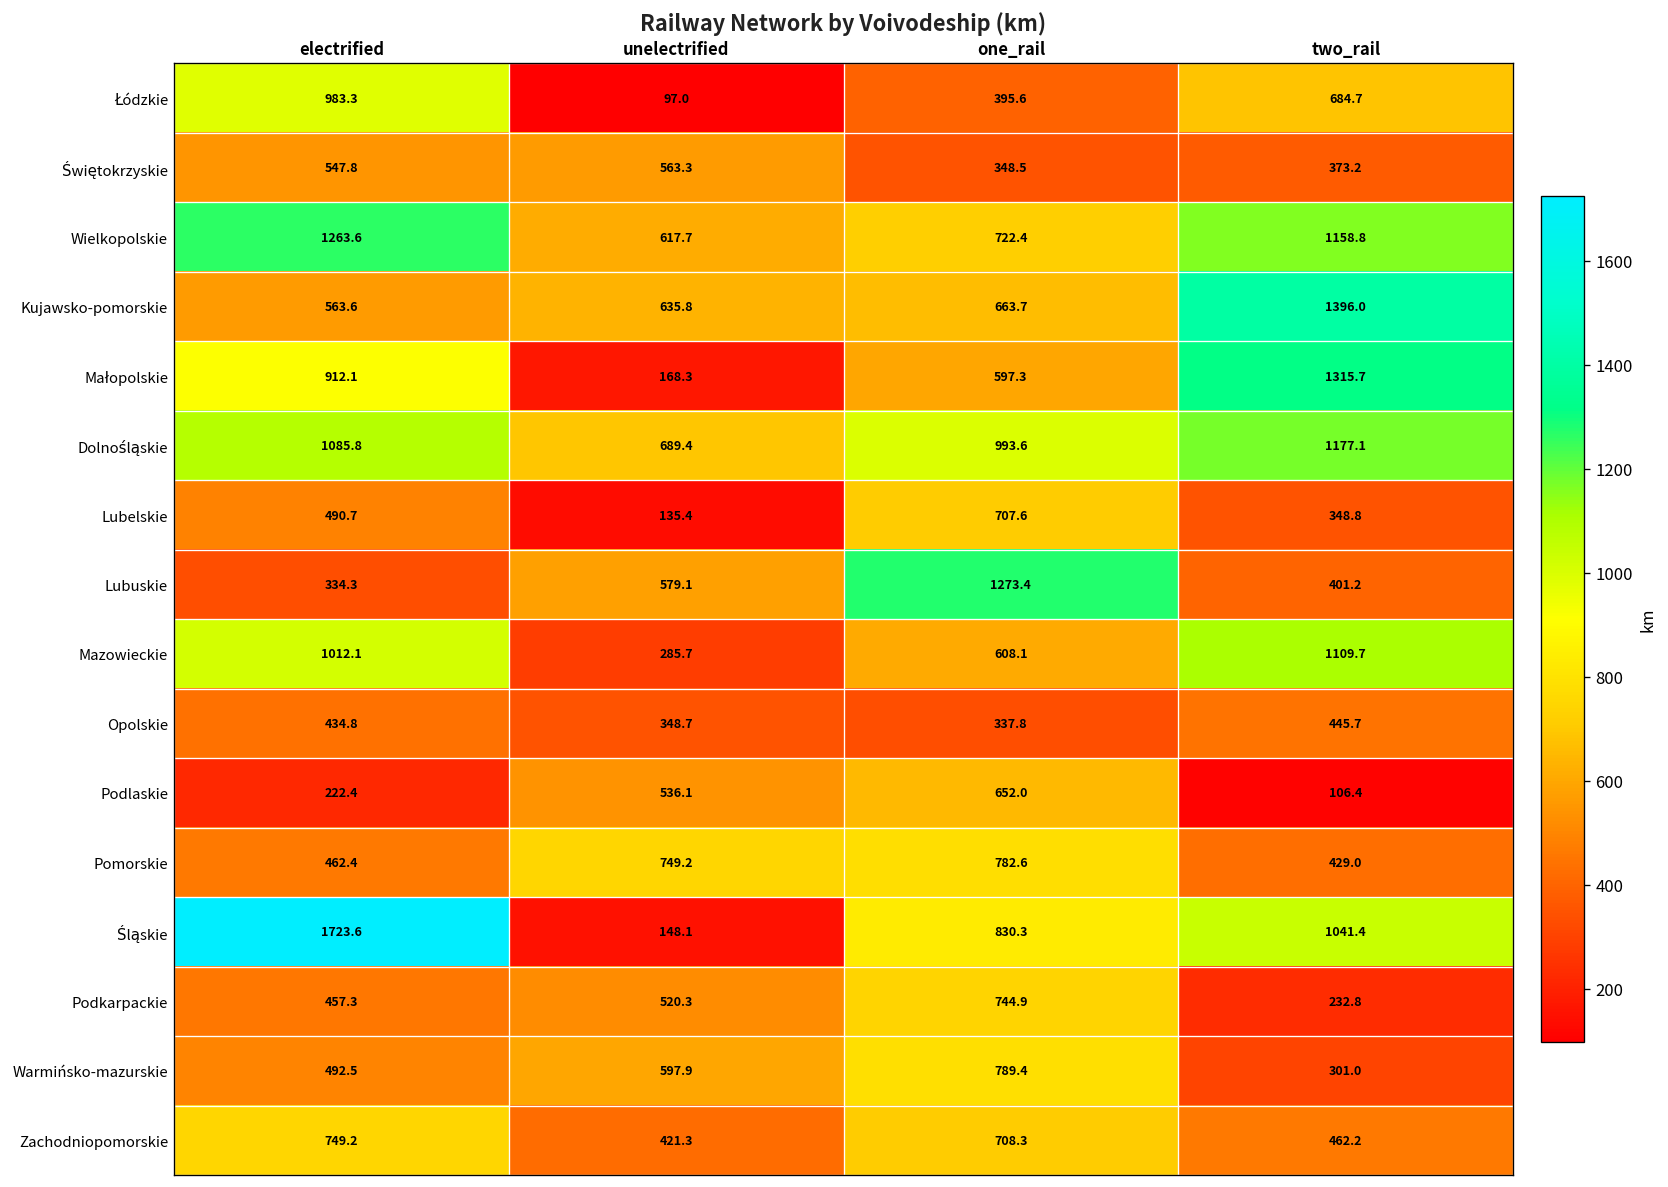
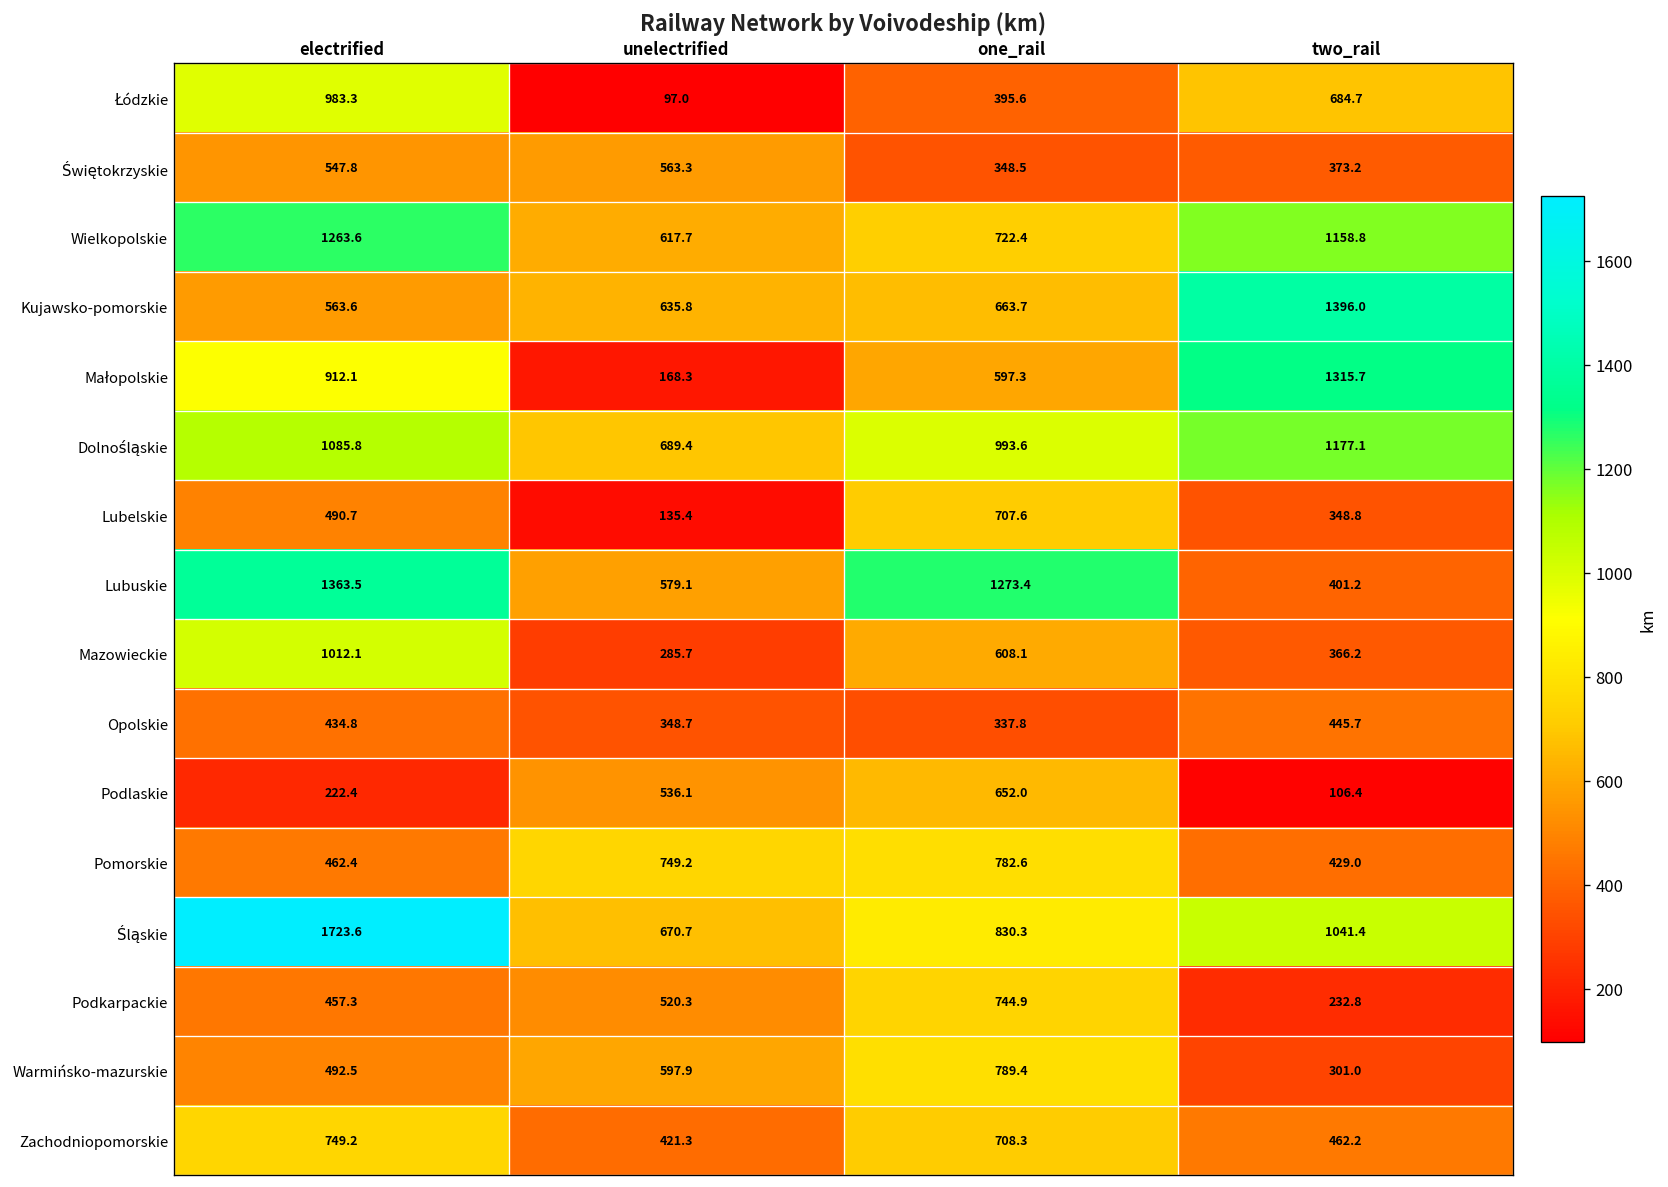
Lubuskie, electrified: 334.3 -> 1363.5
Mazowieckie, two_rail: 1109.7 -> 366.2
Śląskie, unelectrified: 148.1 -> 670.7
